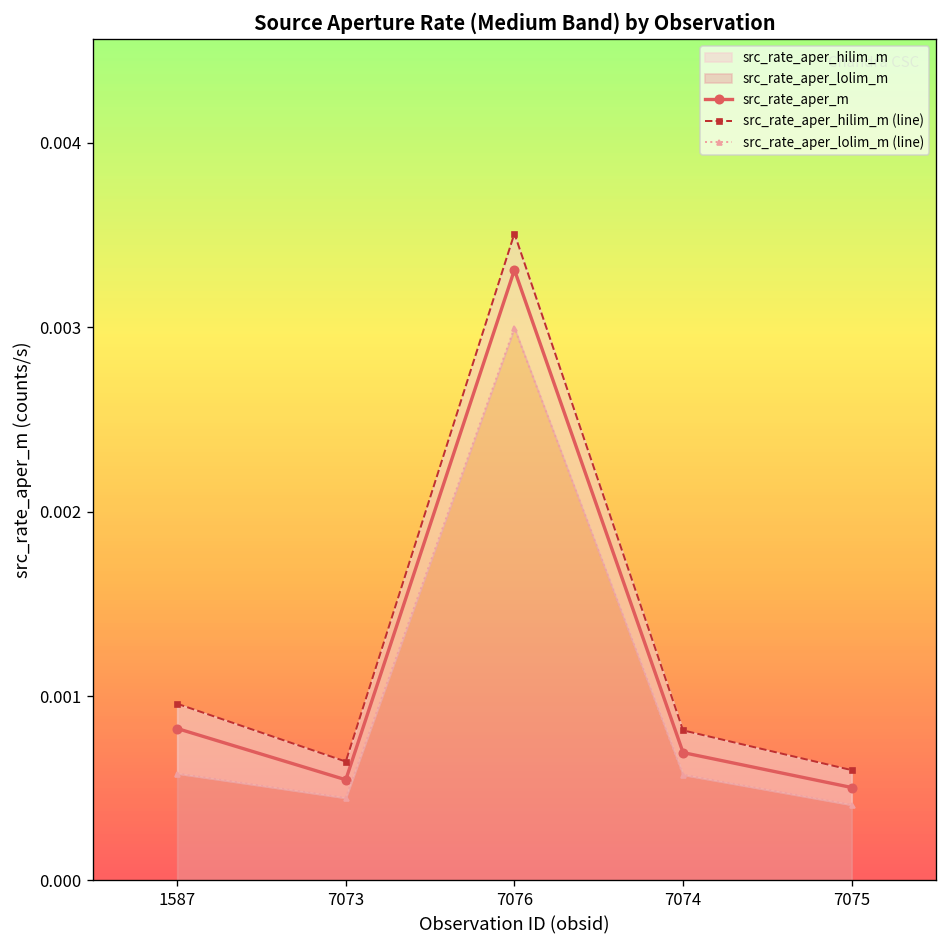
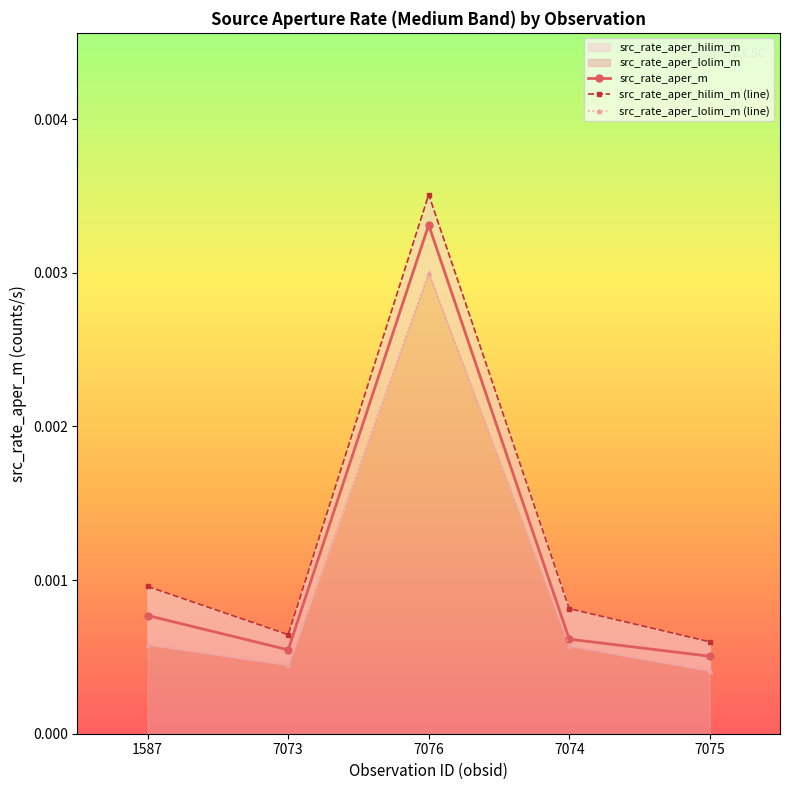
src_rate_aper_m, 1587: 0.00082 -> 0.00077
src_rate_aper_m, 7074: 0.00069 -> 0.00062
